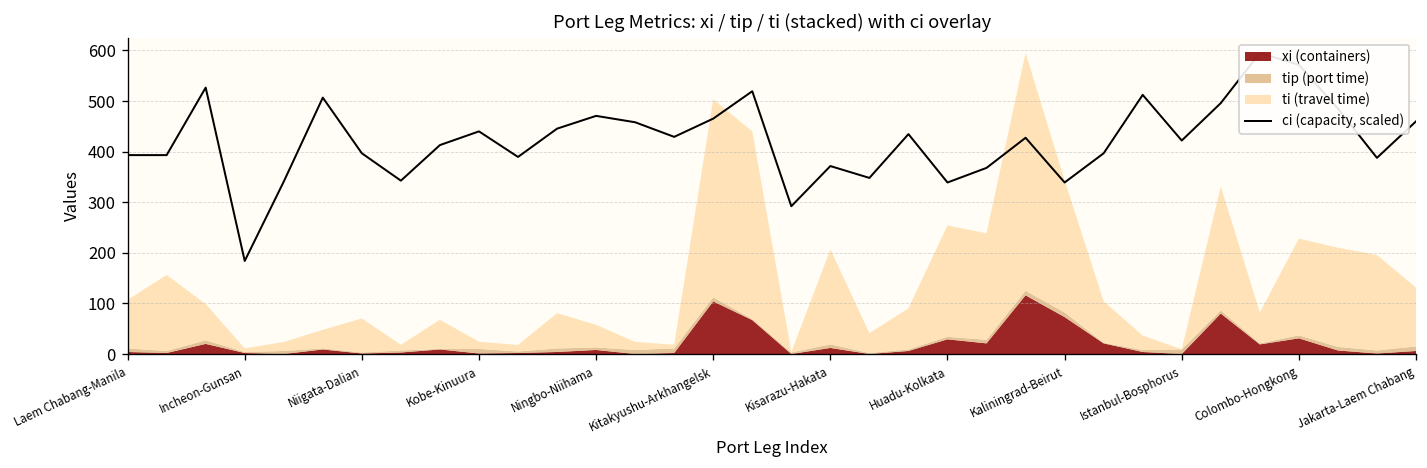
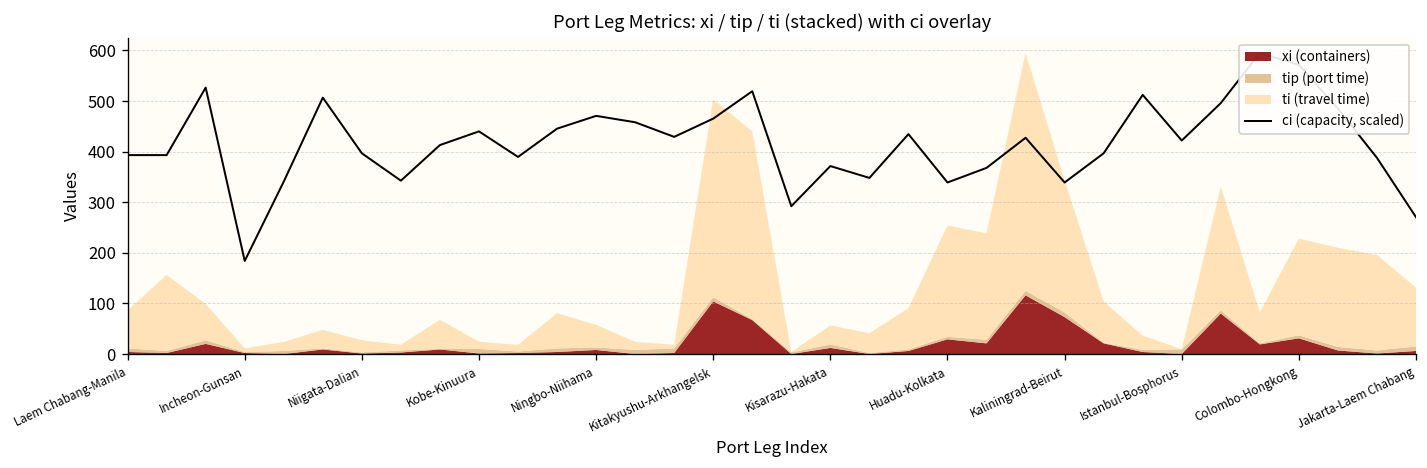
ti (travel time), Laem Chabang-Manila: 100 -> 80
ti (travel time), Niigata-Dalian: 70 -> 20
ti (travel time), Kisarazu-Hakata: 190 -> 40
ci (capacity, scaled), Jakarta-Laem Chabang: 460 -> 270
